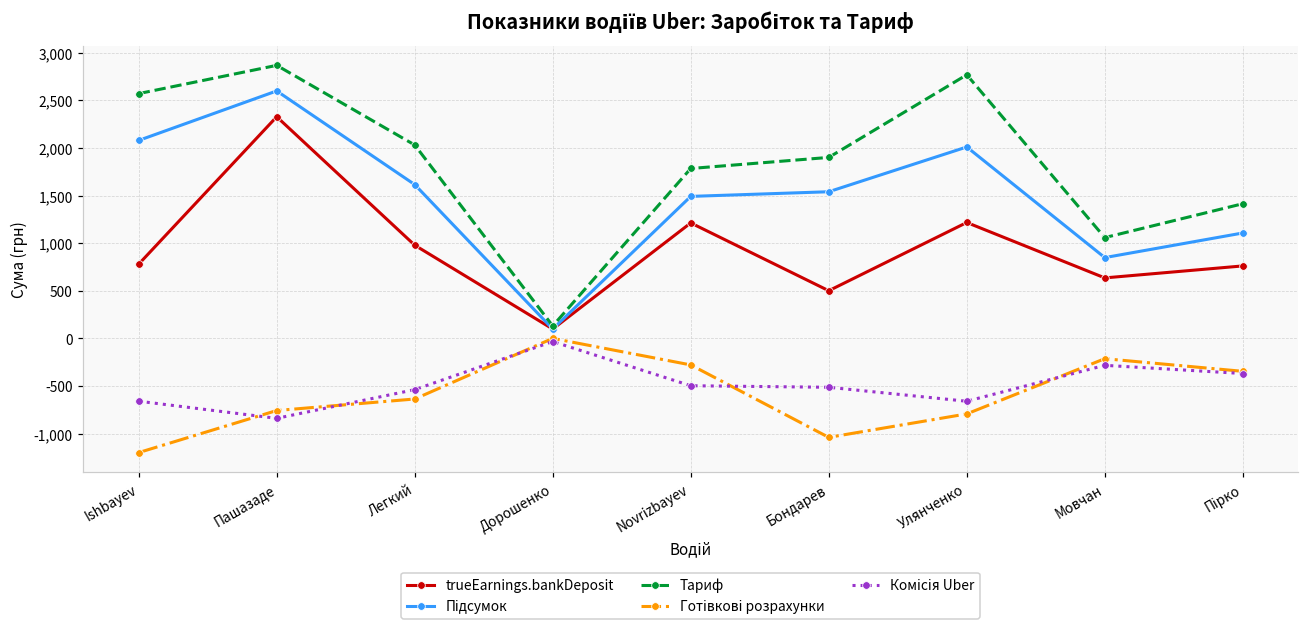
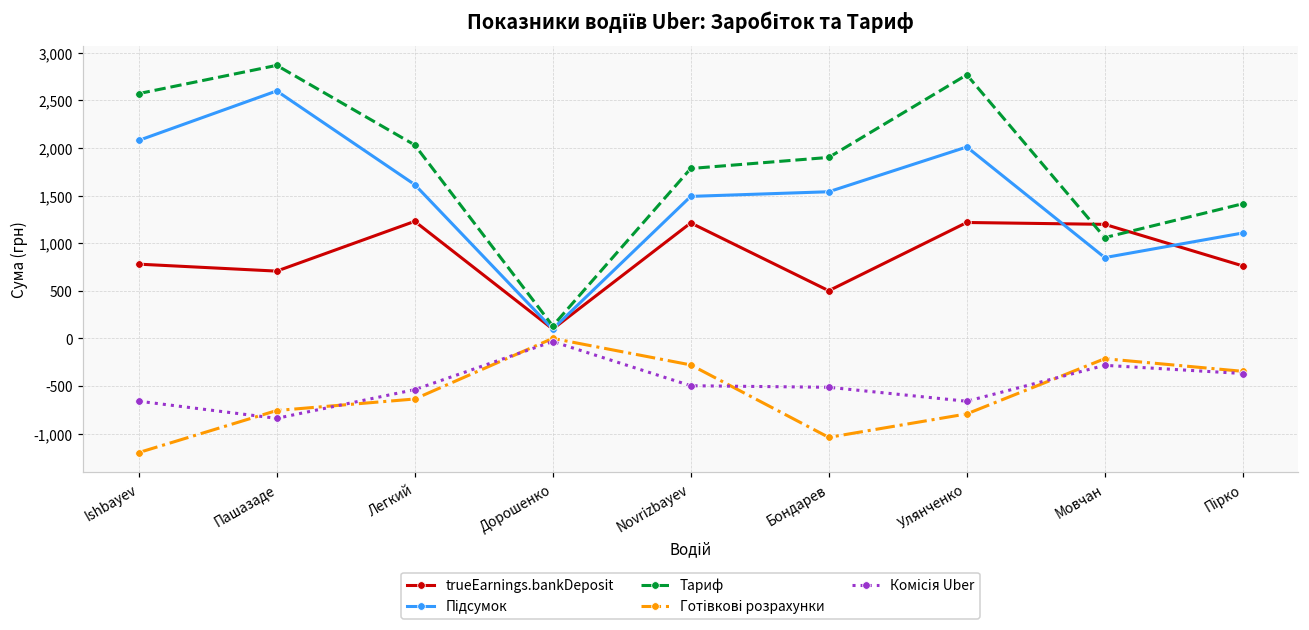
trueEarnings.bankDeposit, Пашазаде: 2,300 -> 700
trueEarnings.bankDeposit, Легкий: 1,000 -> 1,200
trueEarnings.bankDeposit, Мовчан: 600 -> 1,200
